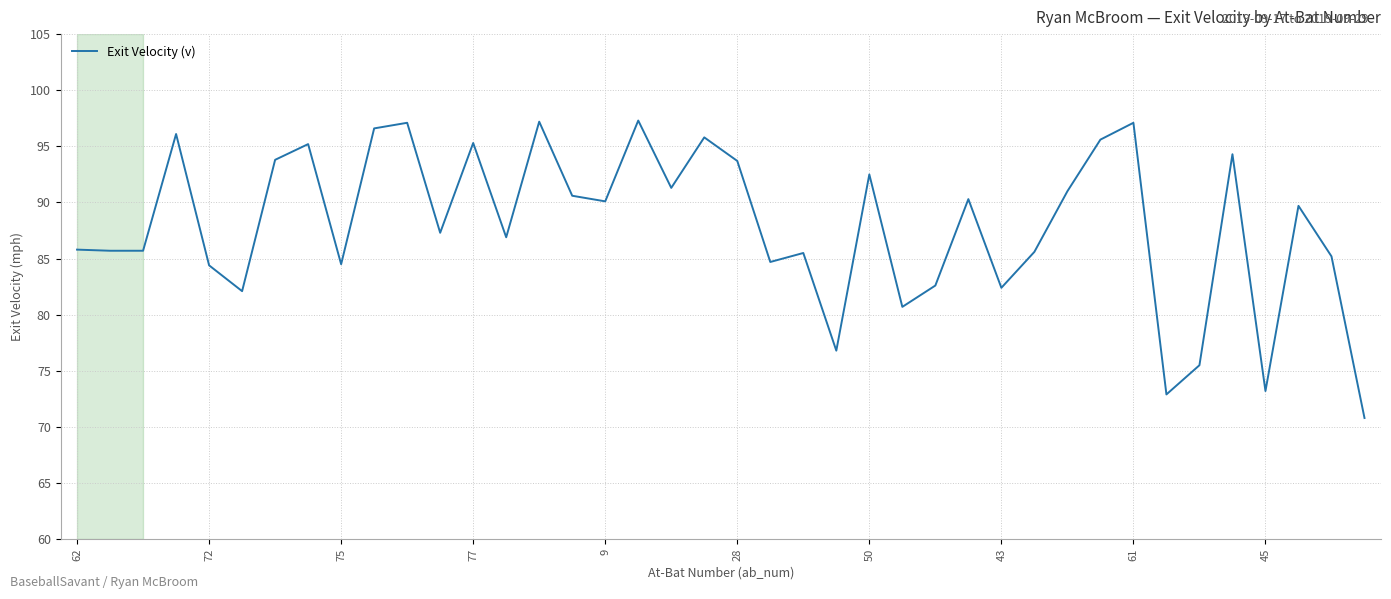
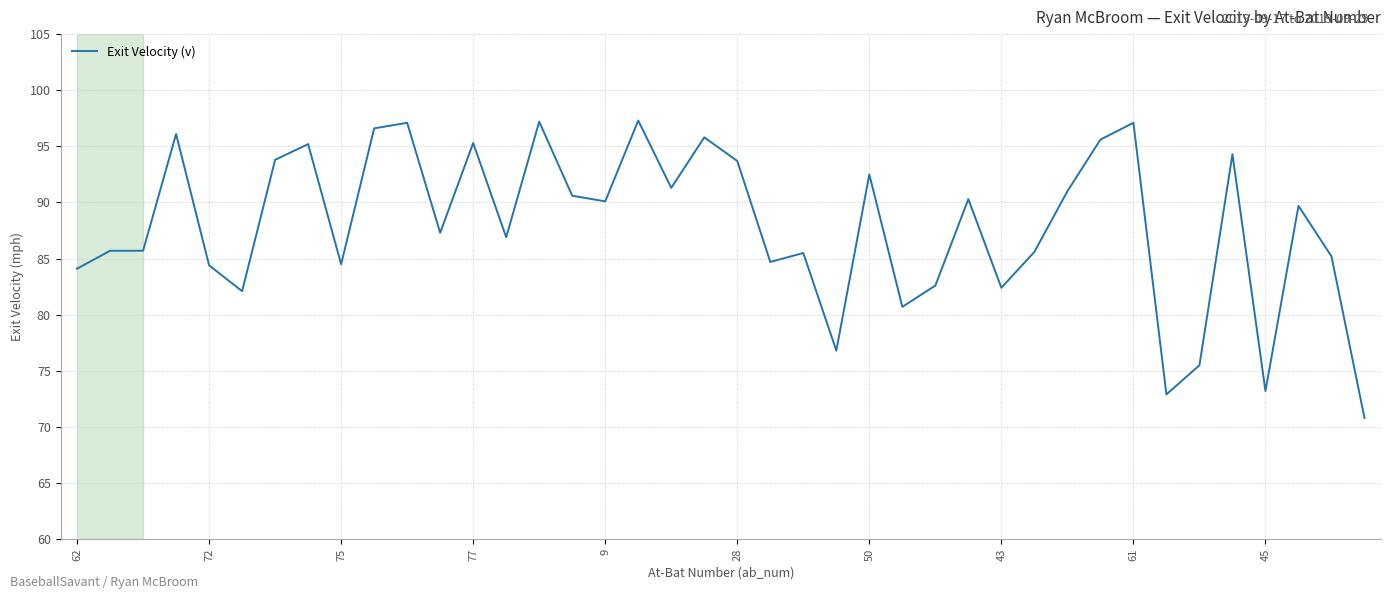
62: 85.8 -> 84.1
